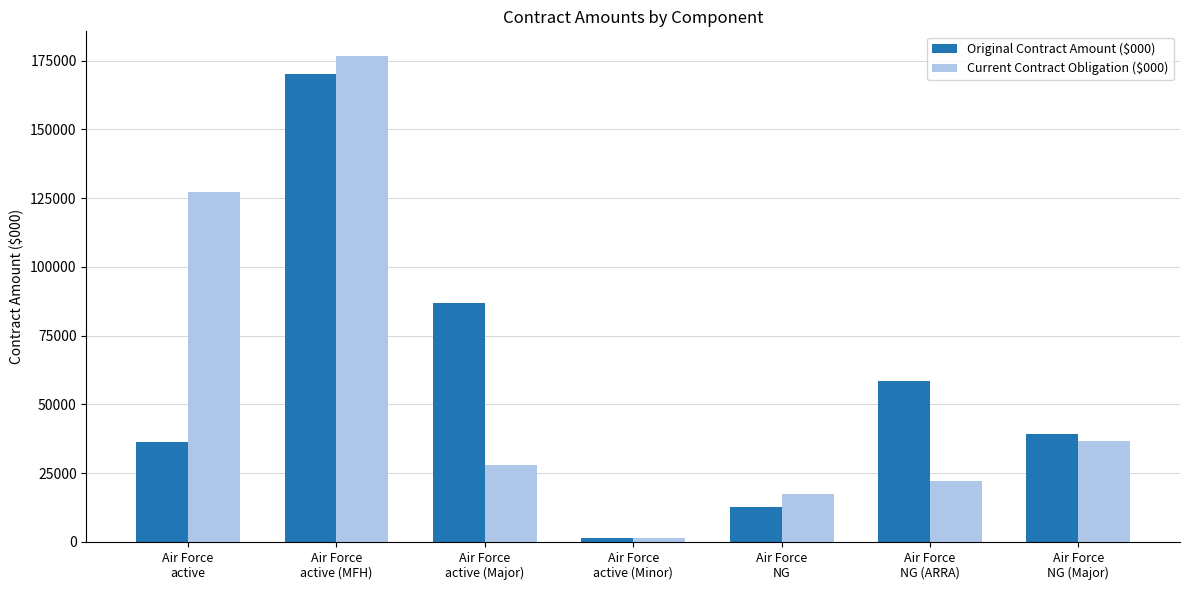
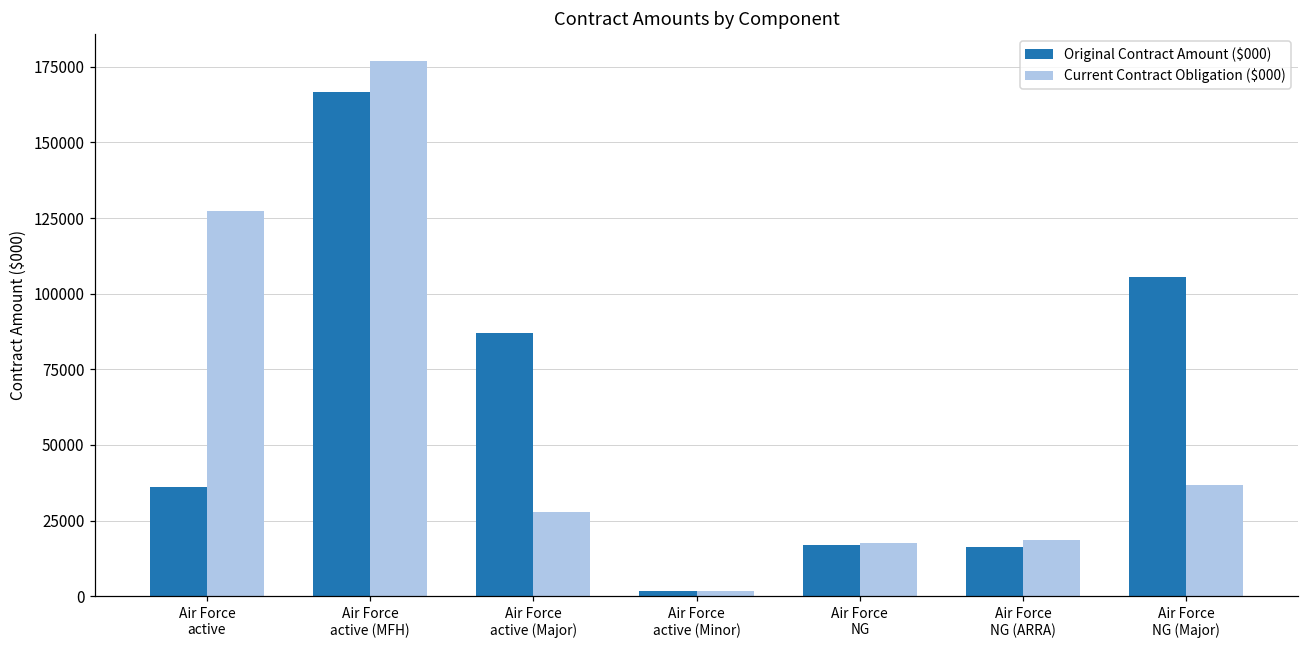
Original Contract Amount ($000), Air Force active (MFH): 170000 -> 167000
Original Contract Amount ($000), Air Force NG: 13000 -> 17000
Original Contract Amount ($000), Air Force NG (ARRA): 58000 -> 16000
Current Contract Obligation ($000), Air Force NG (ARRA): 22000 -> 19000
Original Contract Amount ($000), Air Force NG (Major): 39000 -> 106000
